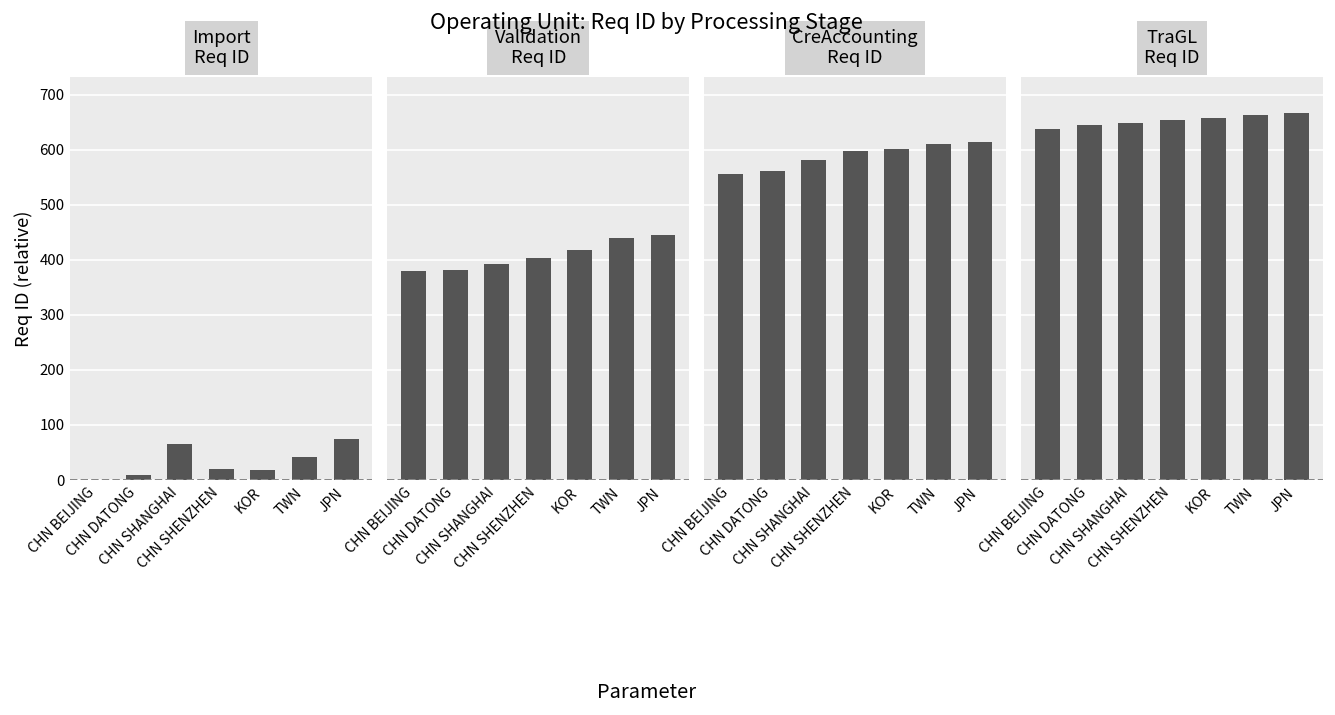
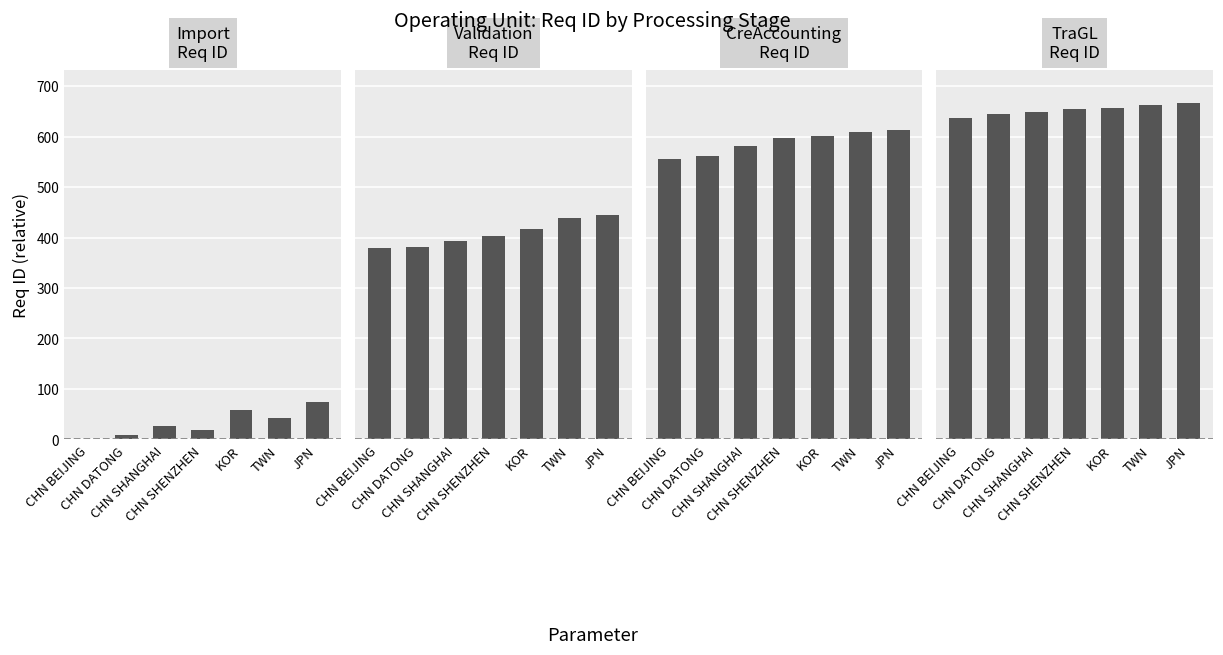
Import Req ID, CHN SHANGHAI: 70 -> 30
Import Req ID, KOR: 20 -> 60
